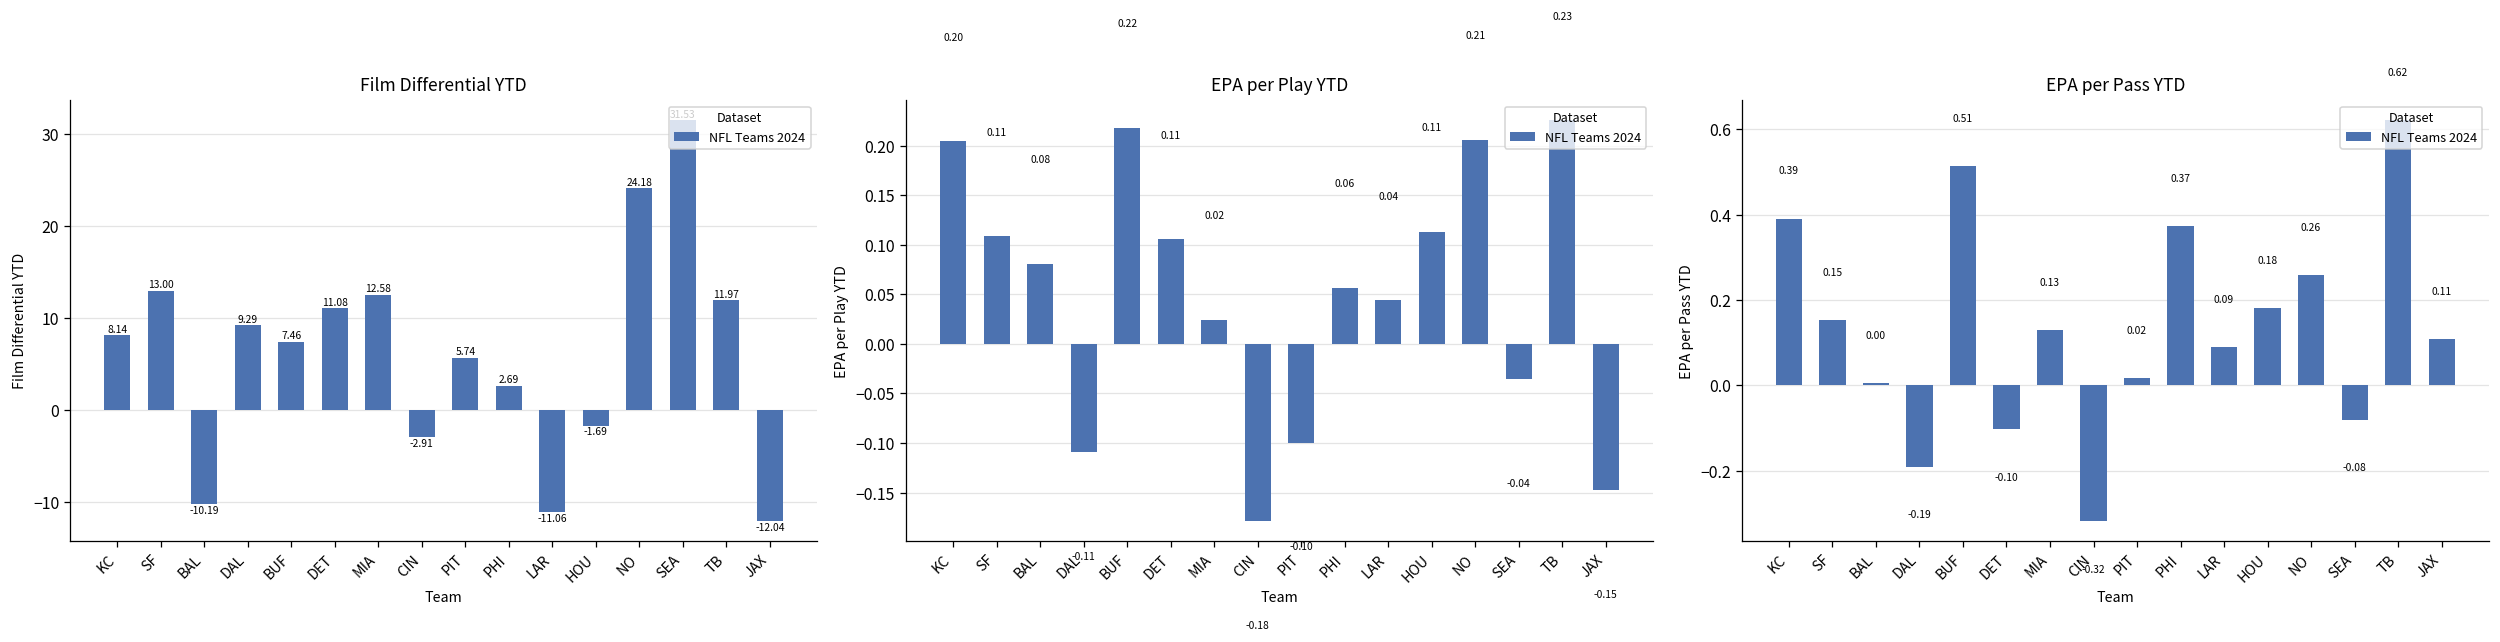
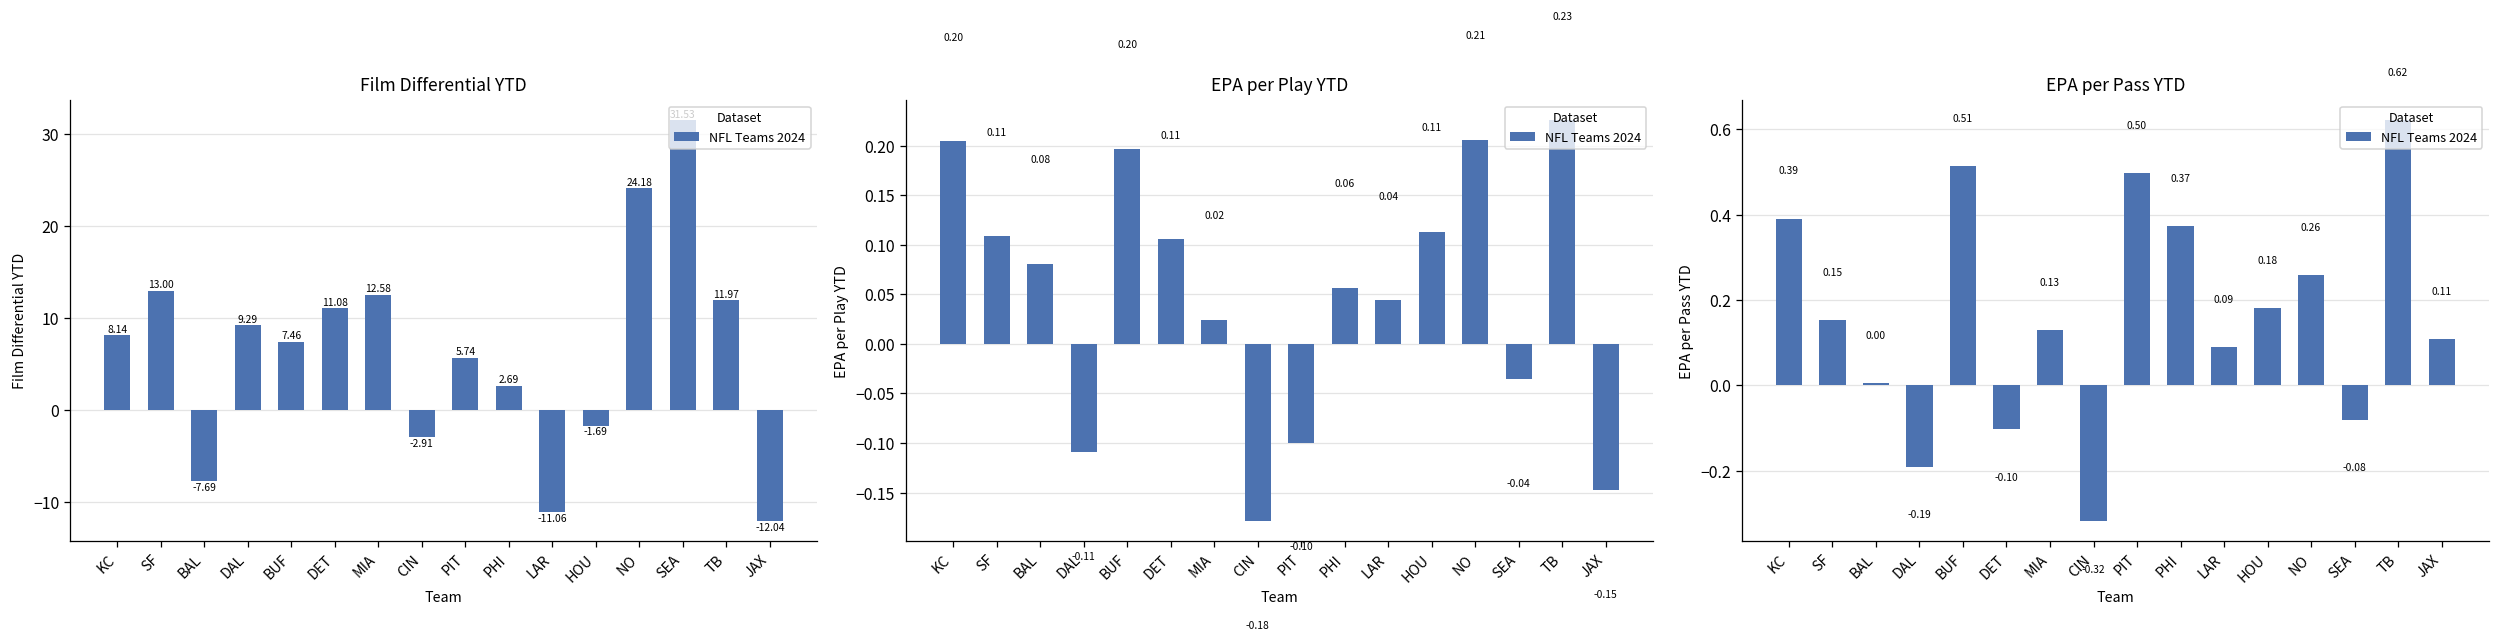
Film Differential YTD, BAL: -10.19 -> -7.69
EPA per Play YTD, BUF: 0.22 -> 0.20
EPA per Pass YTD, PIT: 0.02 -> 0.50
